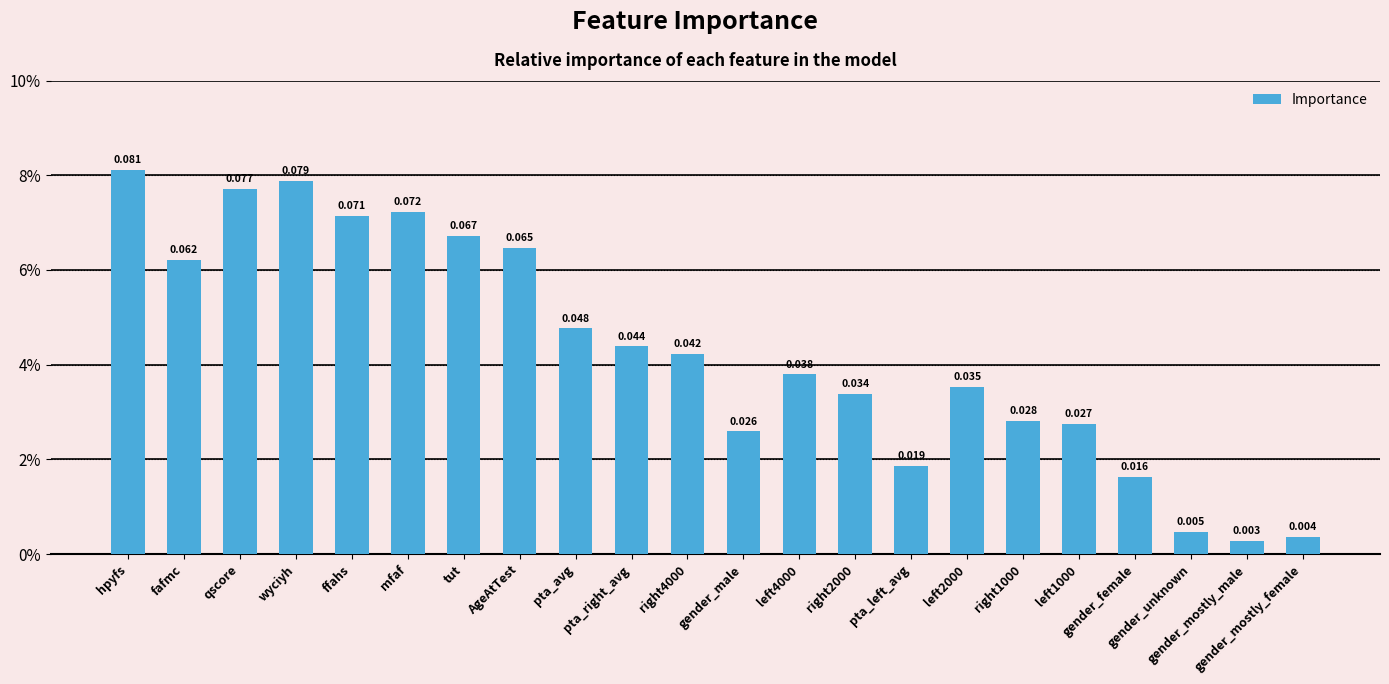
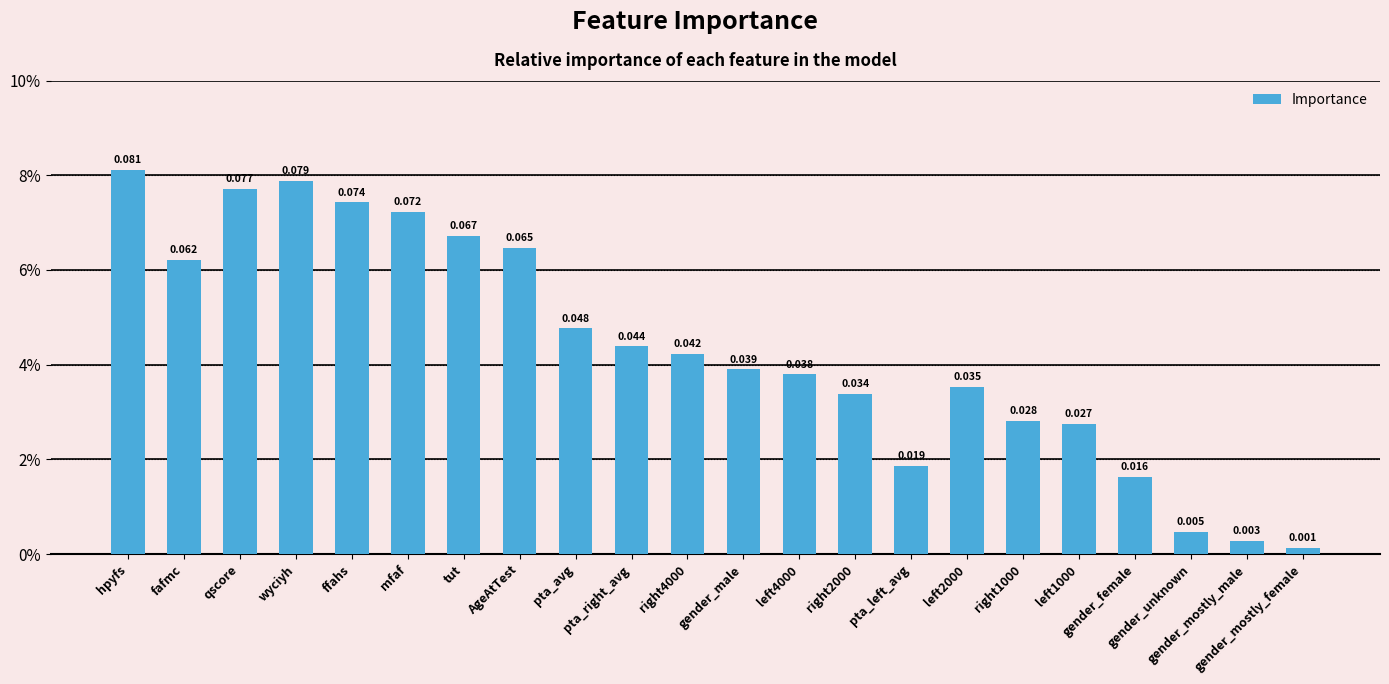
ffahs: 0.071 -> 0.074
gender_male: 0.026 -> 0.039
gender_mostly_female: 0.004 -> 0.001
